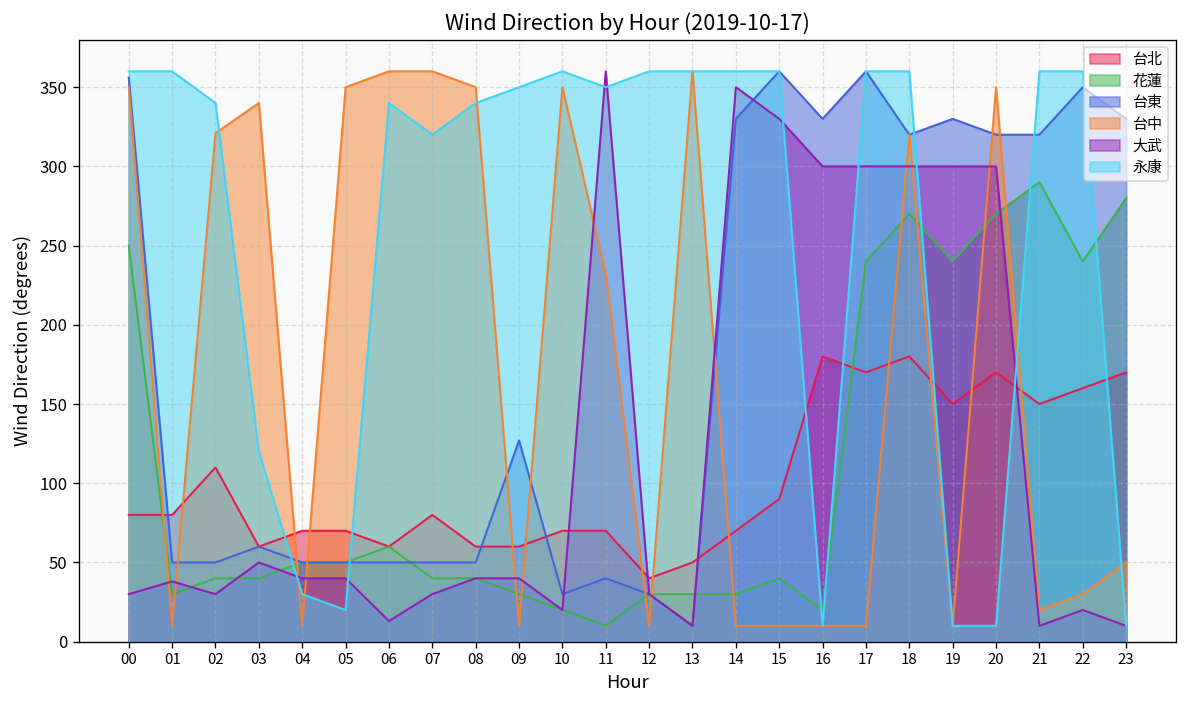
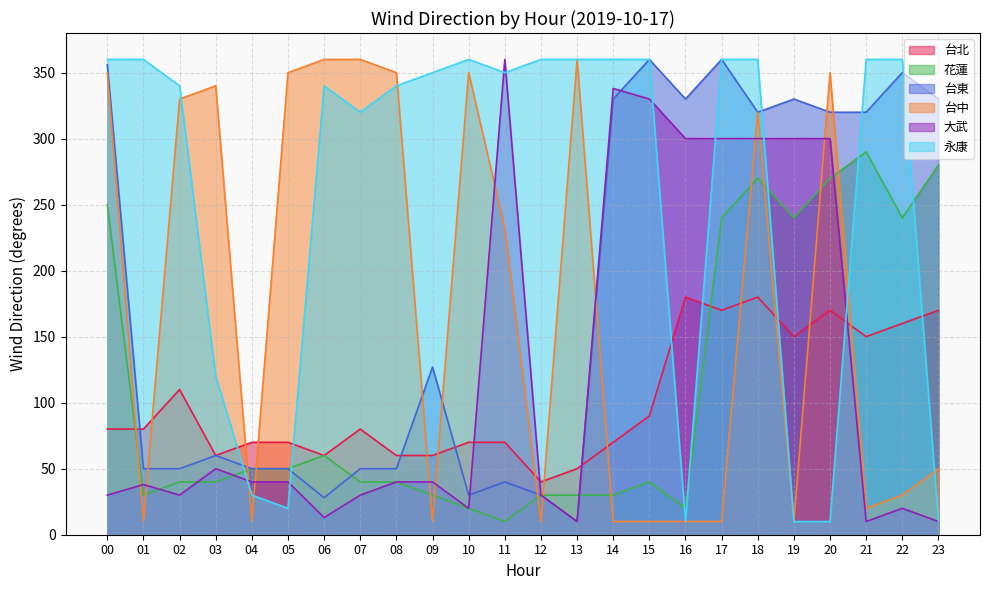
台中, 02: 321 -> 330
台東, 06: 50 -> 28
大武, 14: 350 -> 338
